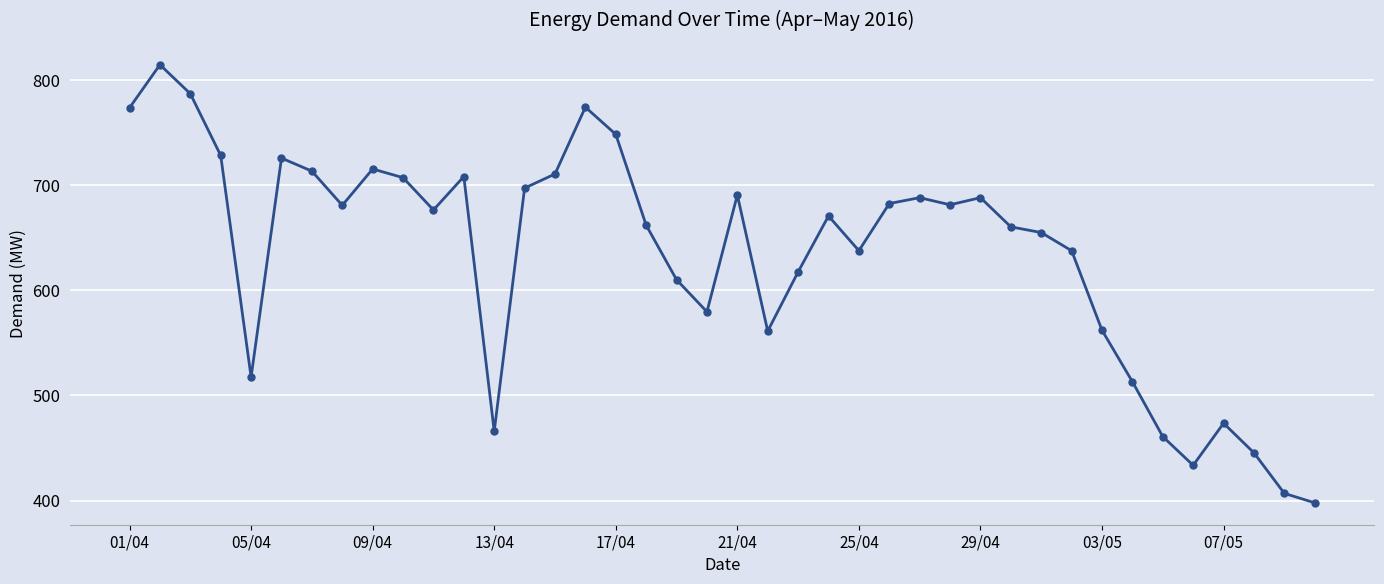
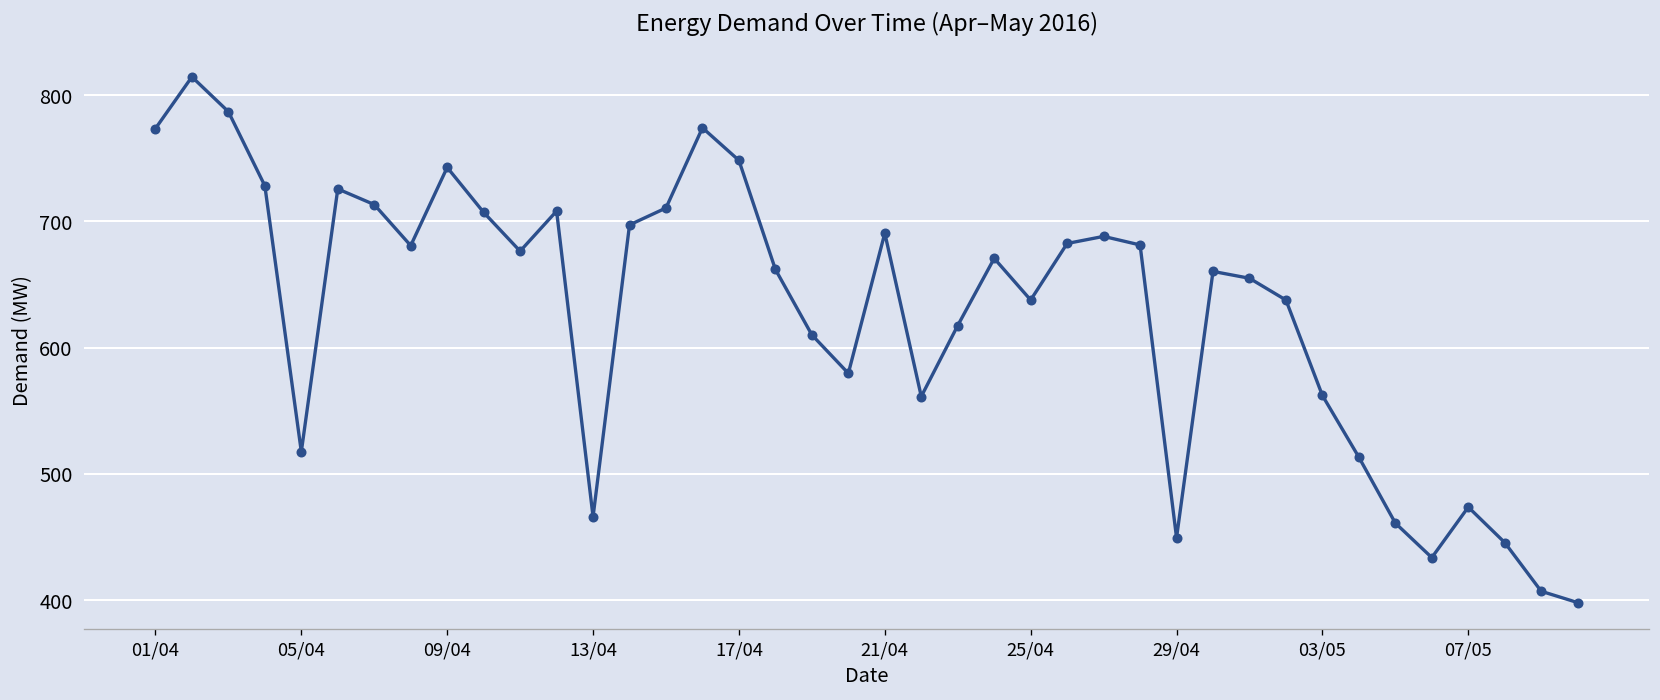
09/04: 715 -> 743
29/04: 688 -> 449
